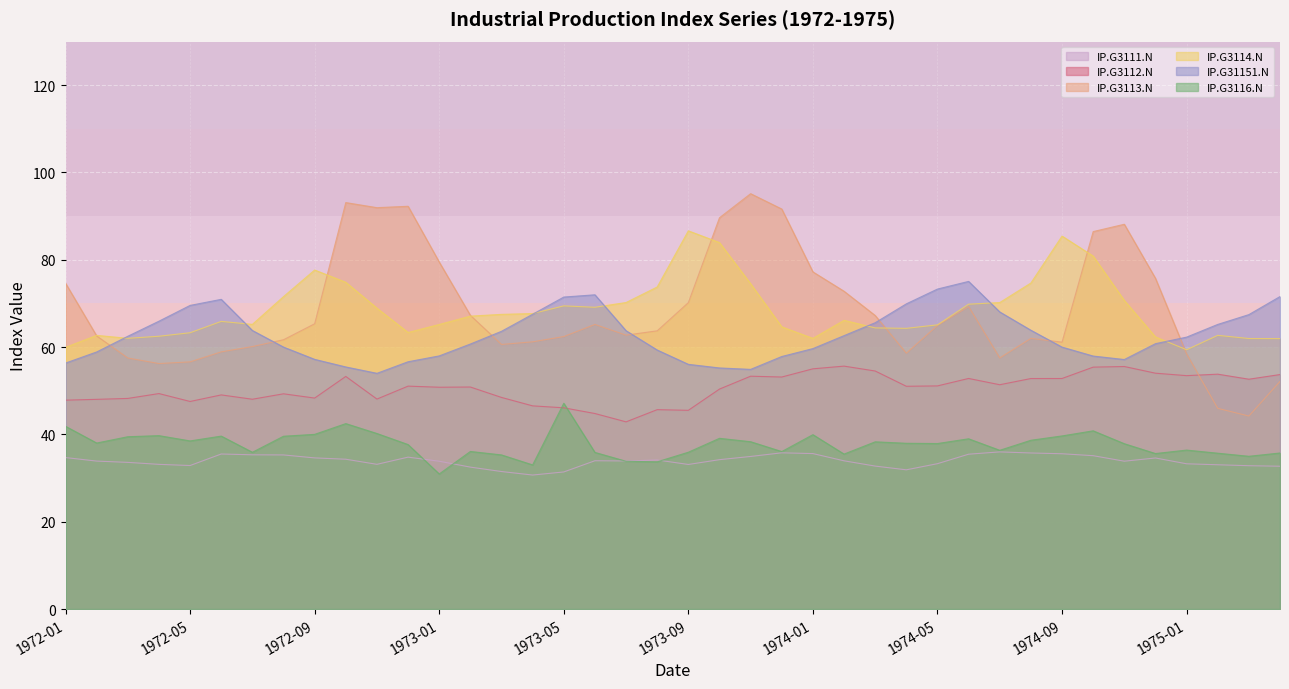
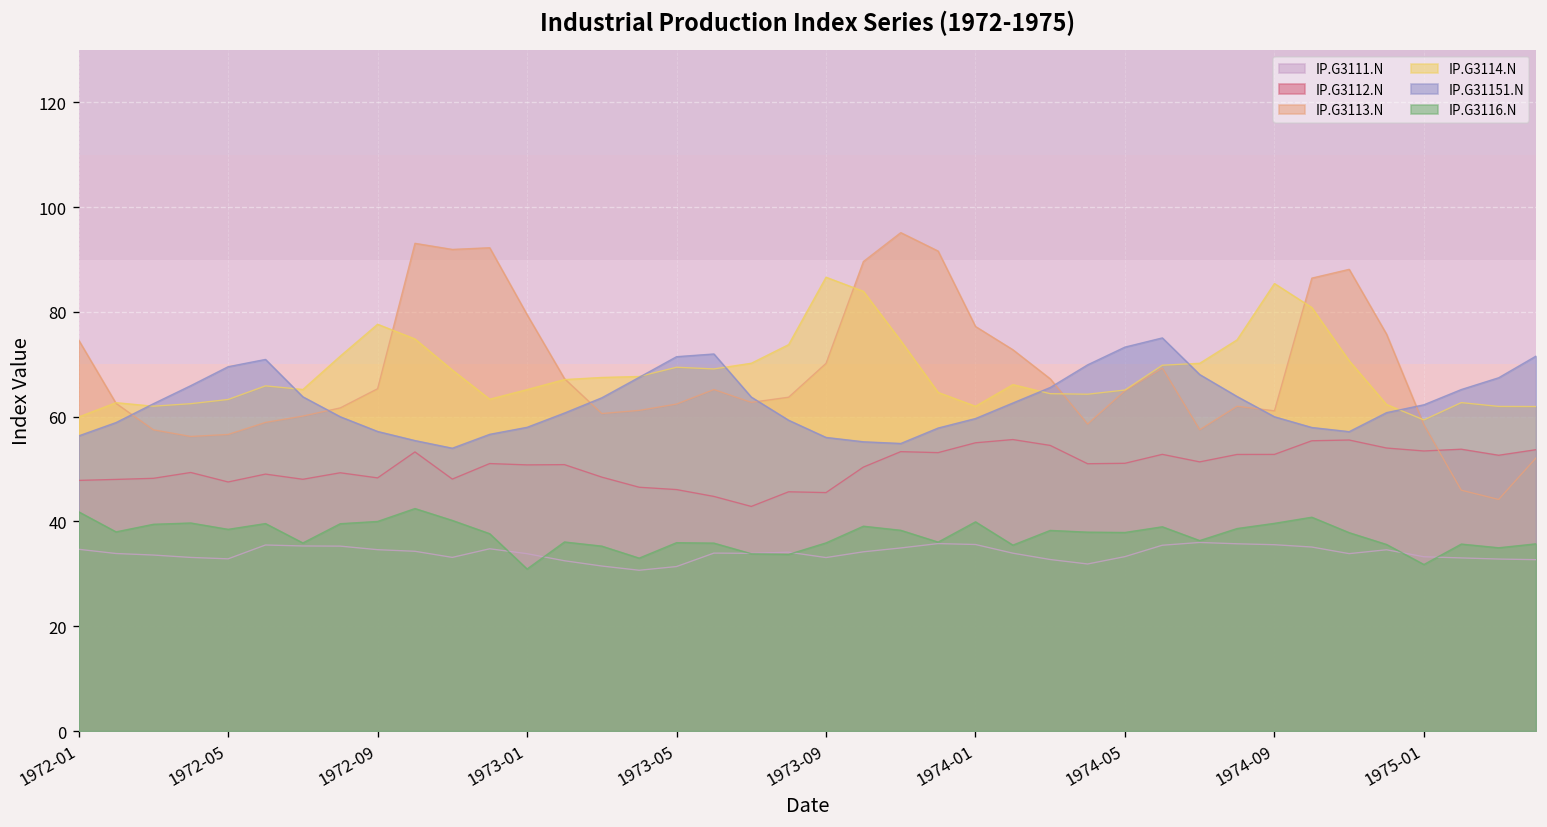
IP.G3116.N, 1973-05: 47 -> 36
IP.G3116.N, 1975-01: 36 -> 32
